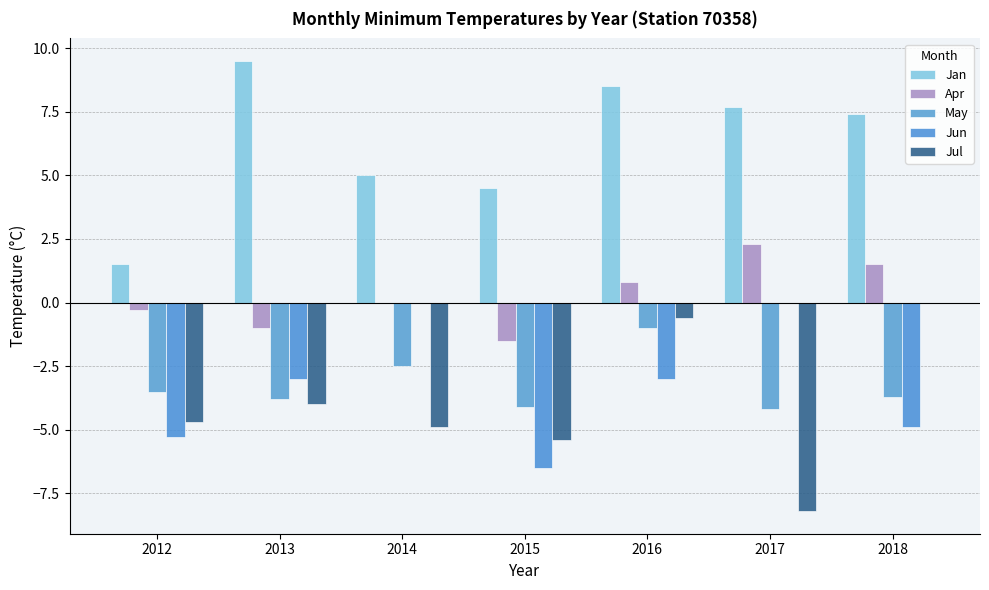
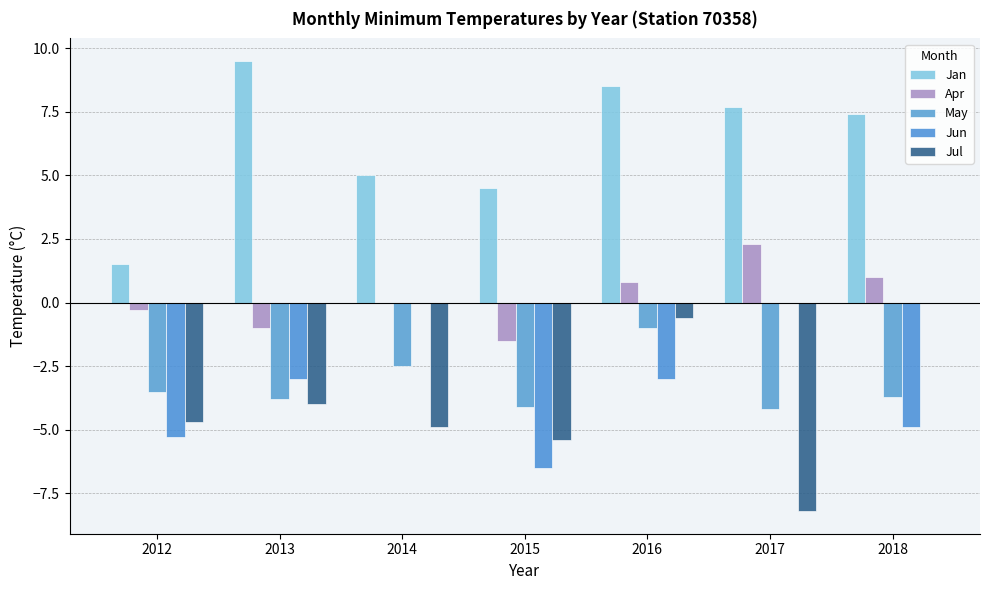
Apr, 2018: 1.5 -> 1.0
